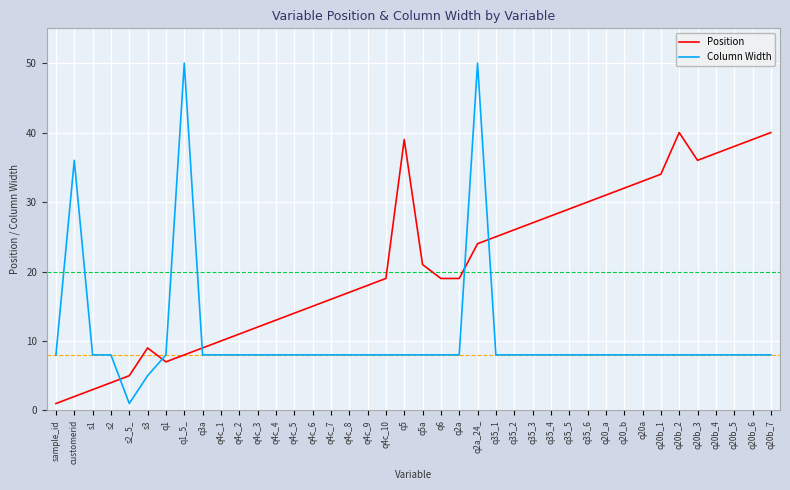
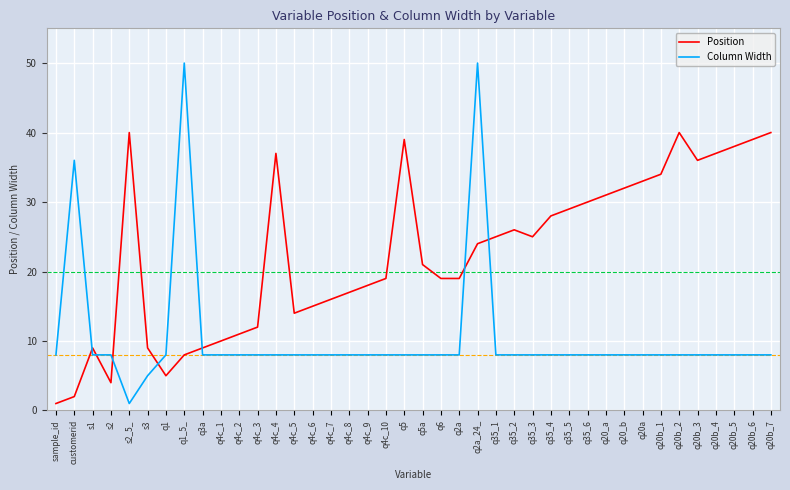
Position, s1: 3 -> 9
Position, s2_5_: 5 -> 40
Position, q1: 7 -> 5
Position, q4c_4: 13 -> 37
Position, q35_3: 27 -> 25
